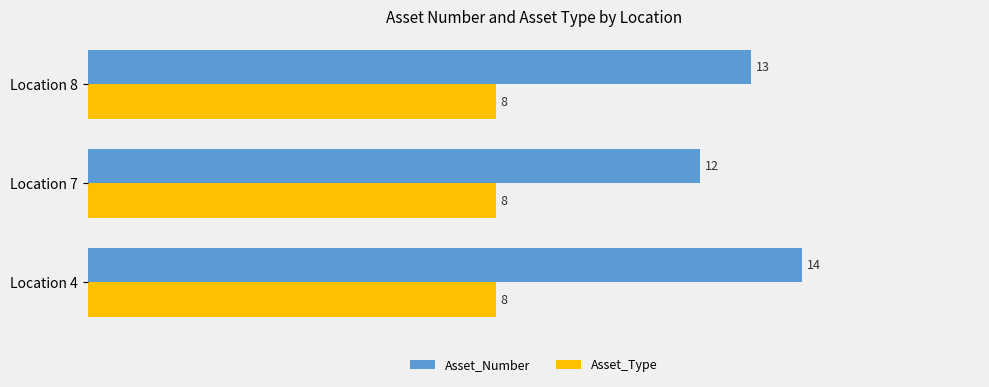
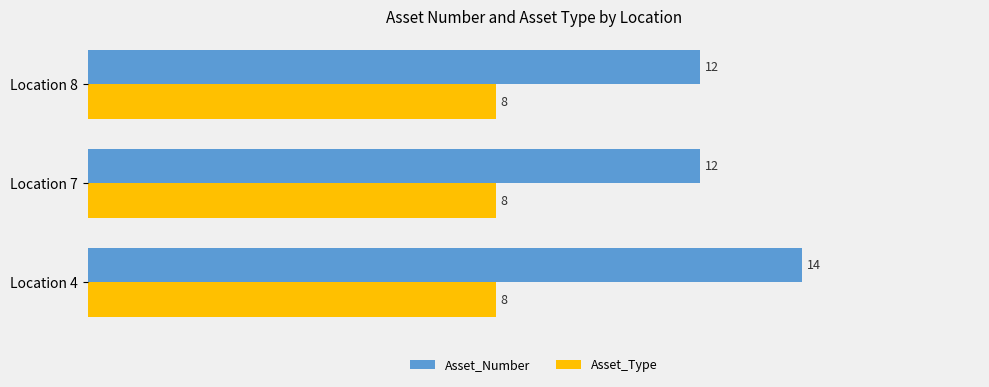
Asset_Number, Location 8: 13 -> 12
